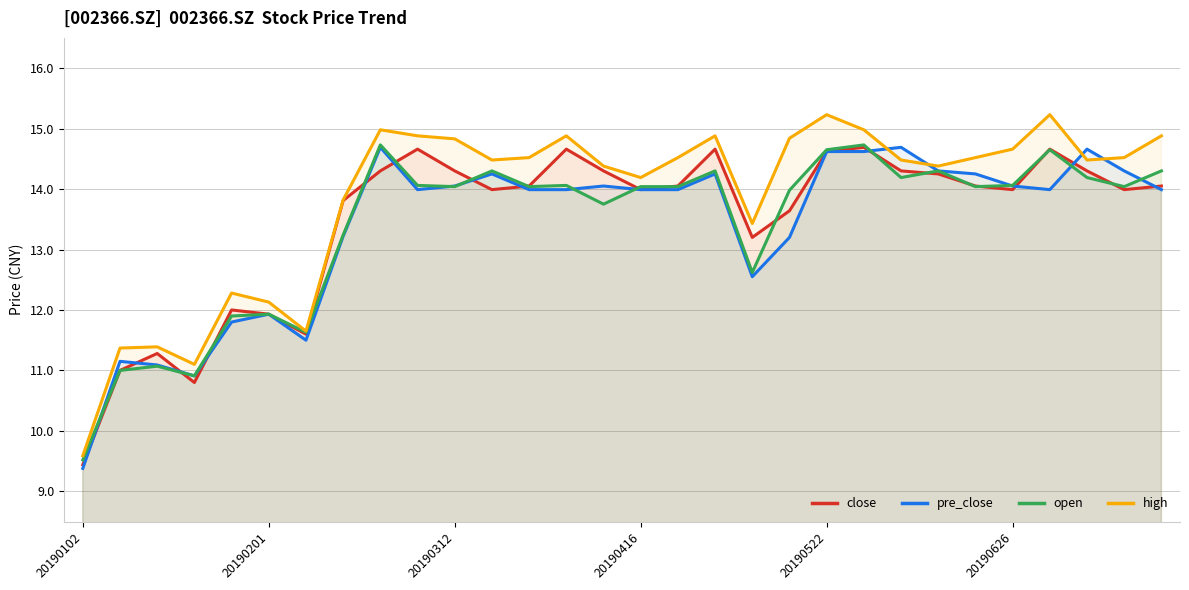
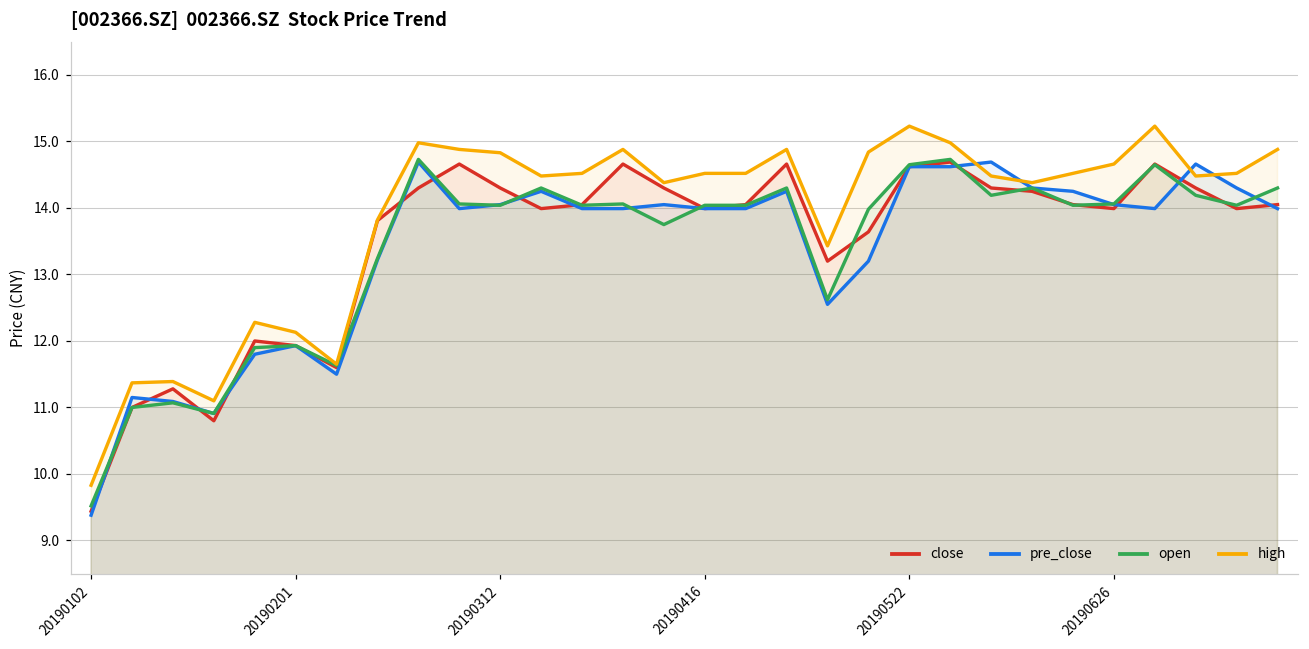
high, 20190102: 9.6 -> 9.8
high, 20190416: 14.2 -> 14.5
